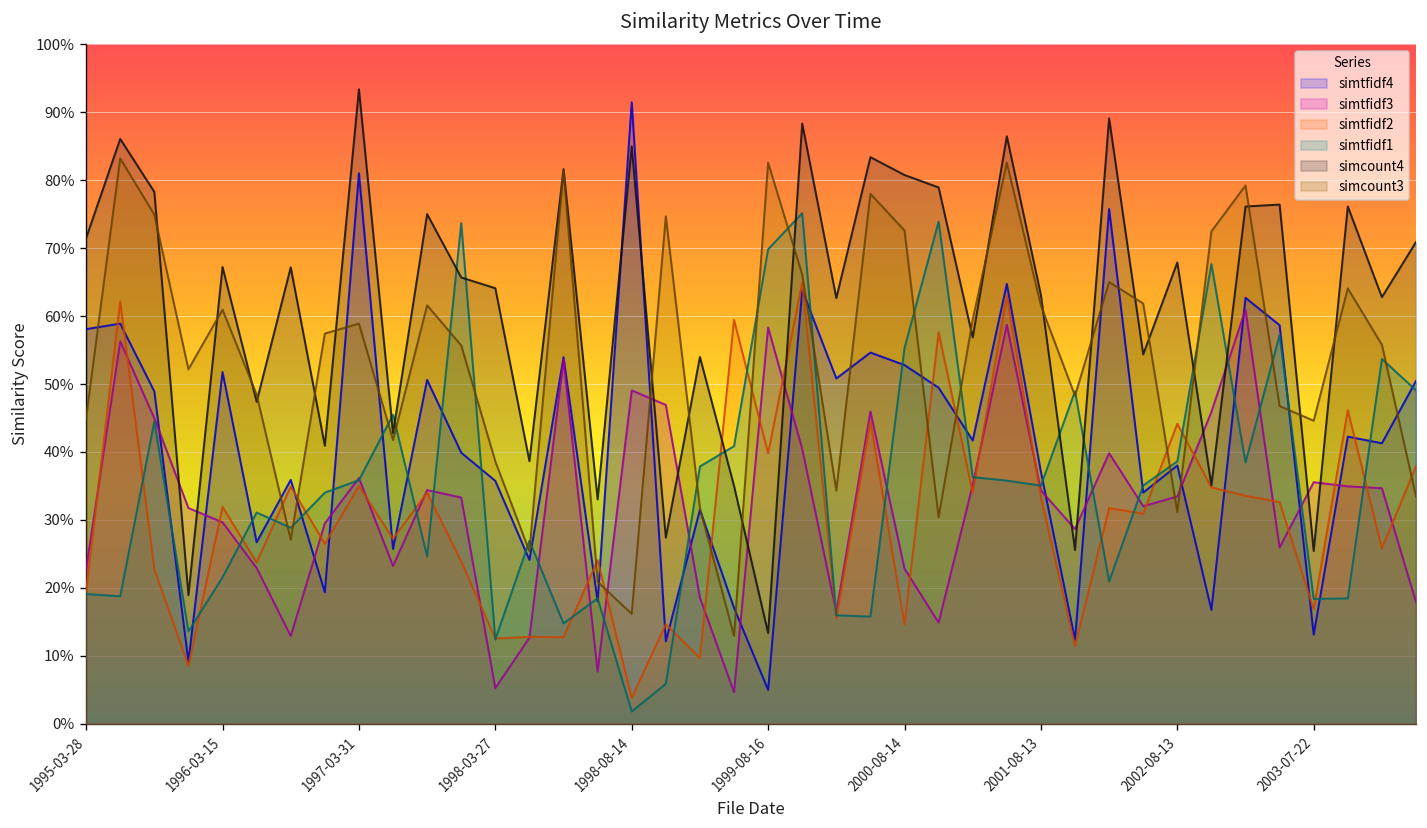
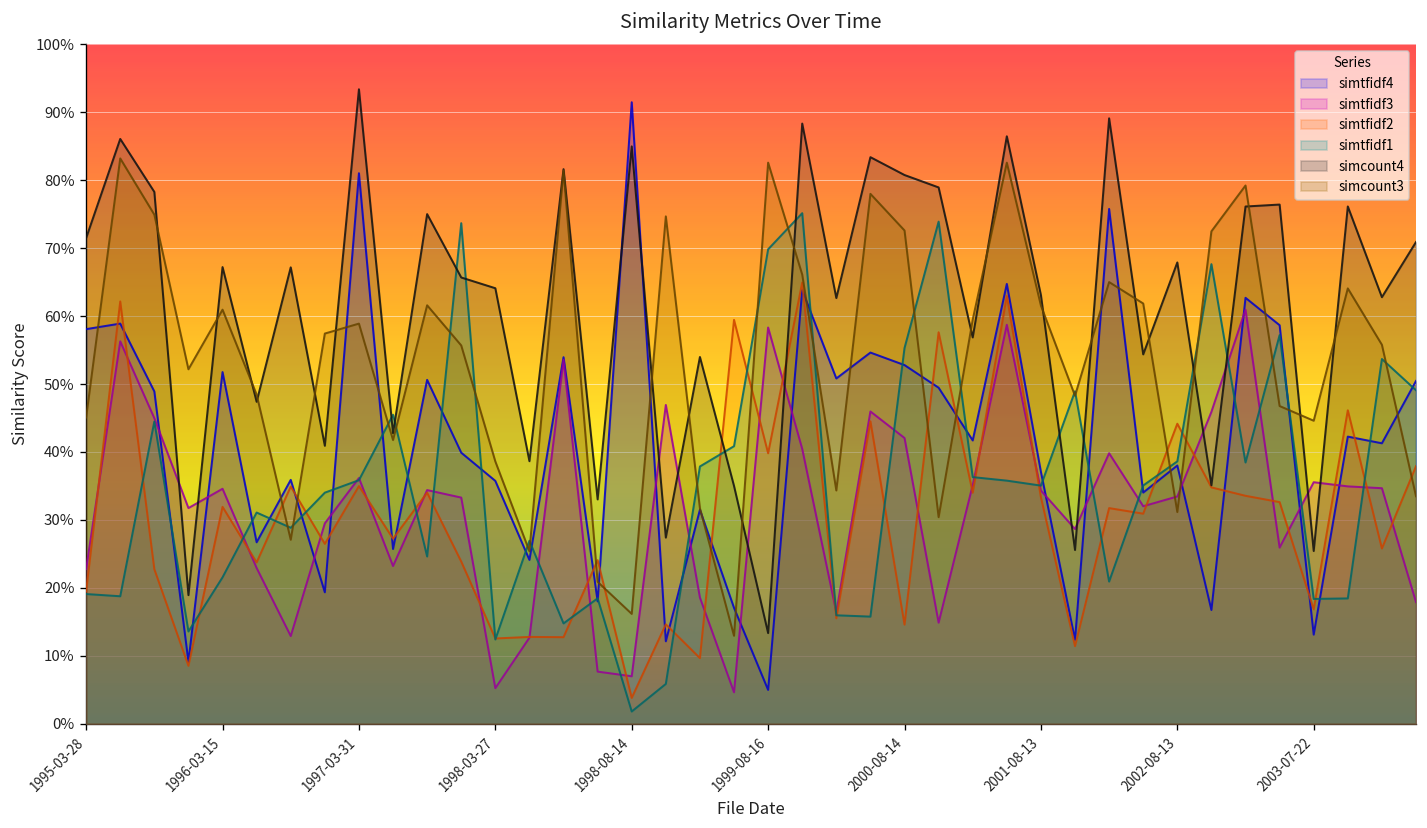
simtfidf3, 1996-03-15: 30% -> 35%
simtfidf3, 1998-08-14: 49% -> 7%
simtfidf3, 2000-08-14: 23% -> 42%
